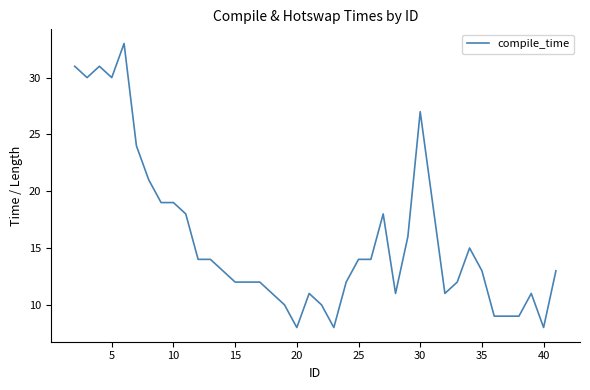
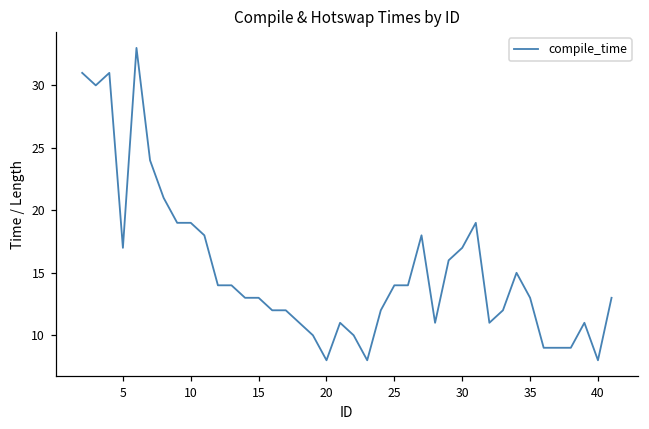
5: 30 -> 17
15: 12 -> 13
30: 27 -> 17
